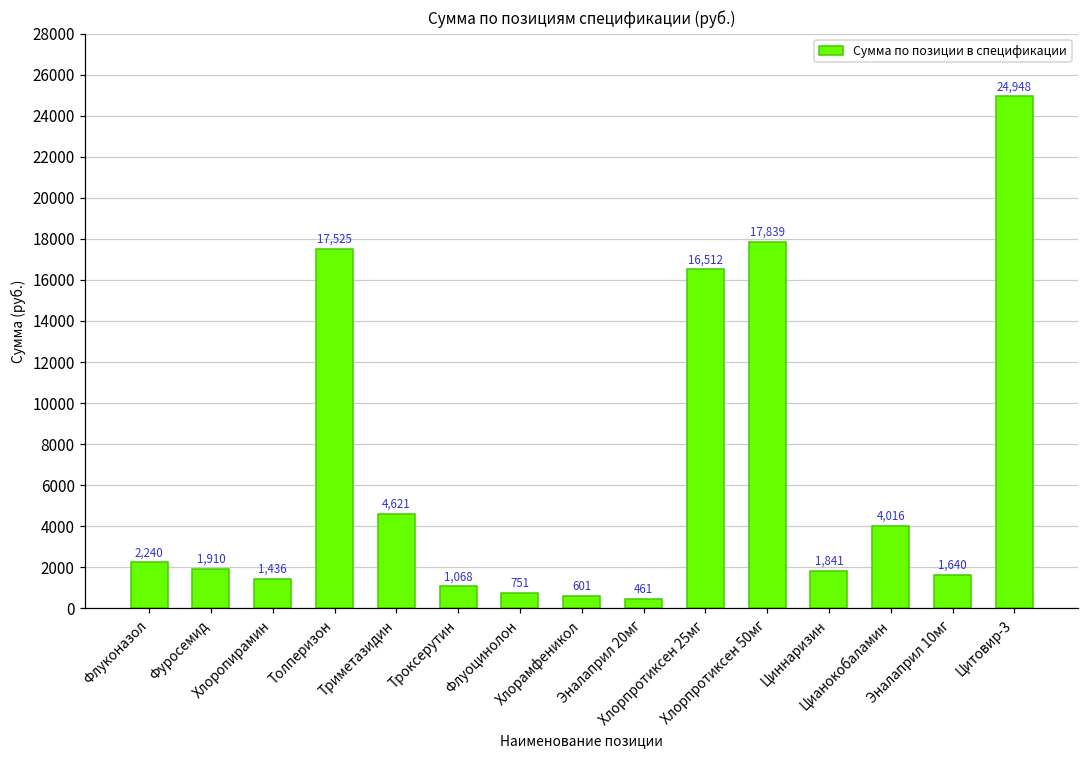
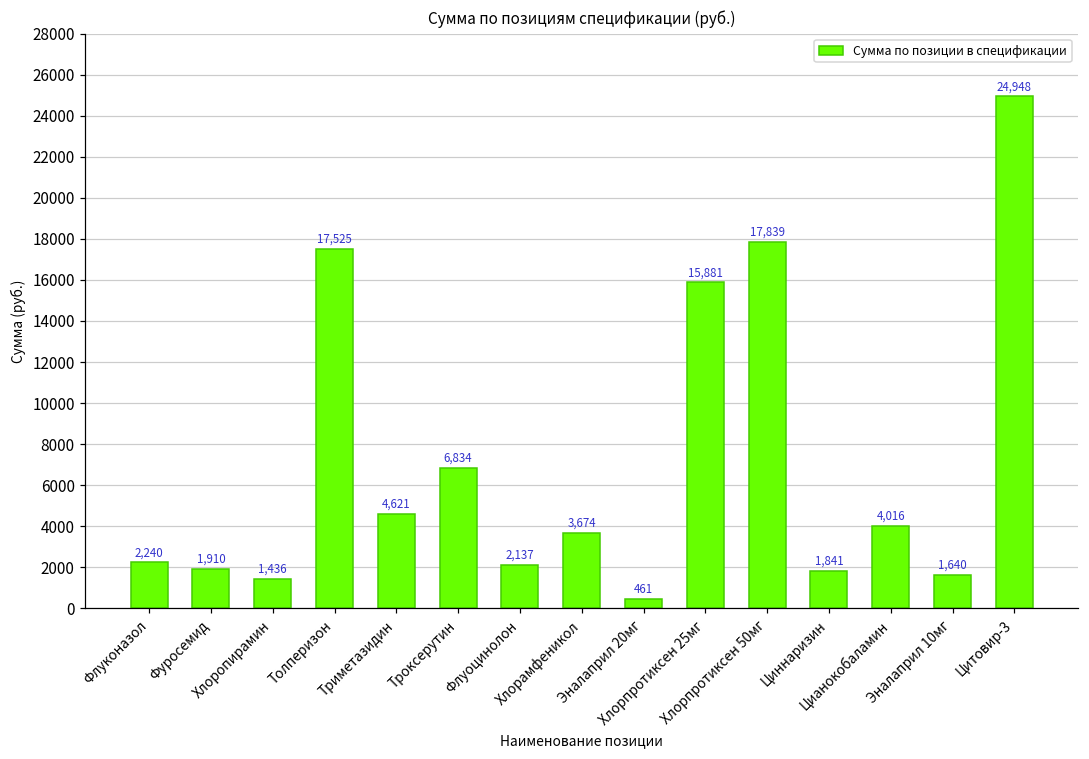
Троксерутин: 1,068 -> 6,834
Флуоцинолон: 751 -> 2,137
Хлорамфеникол: 601 -> 3,674
Хлорпротиксен 25мг: 16,512 -> 15,881
